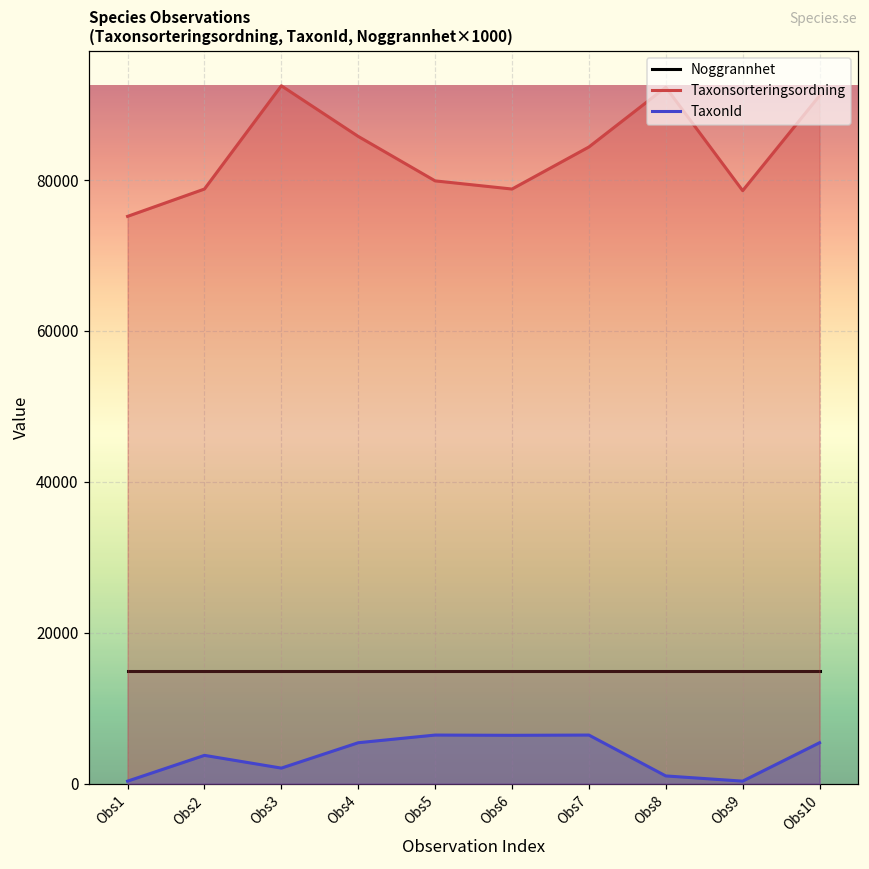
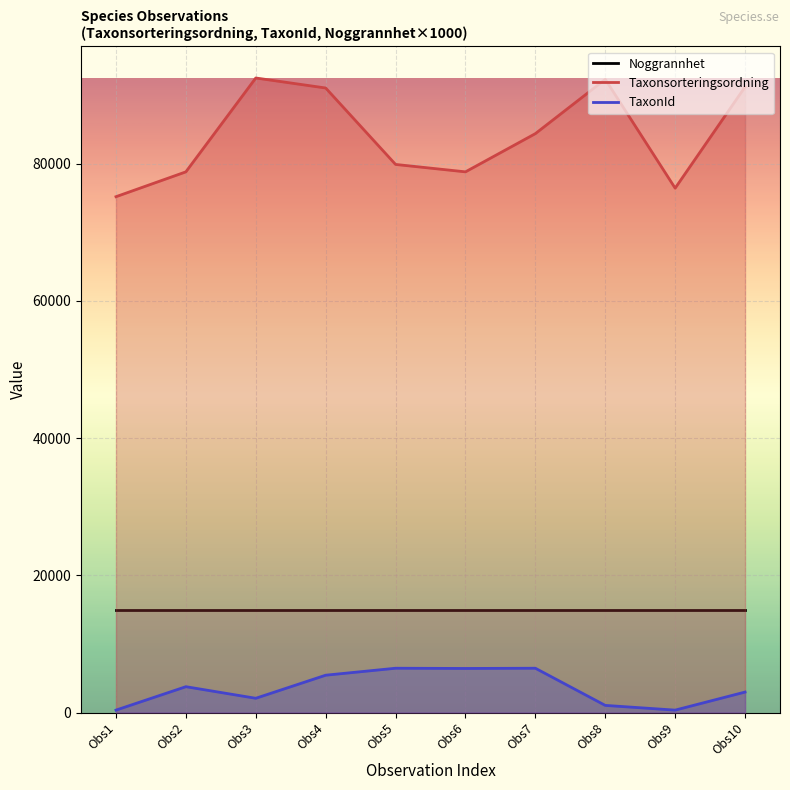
Taxonsorteringsordning, Obs4: 86000 -> 91000
Taxonsorteringsordning, Obs9: 79000 -> 76000
TaxonId, Obs10: 5000 -> 3000
